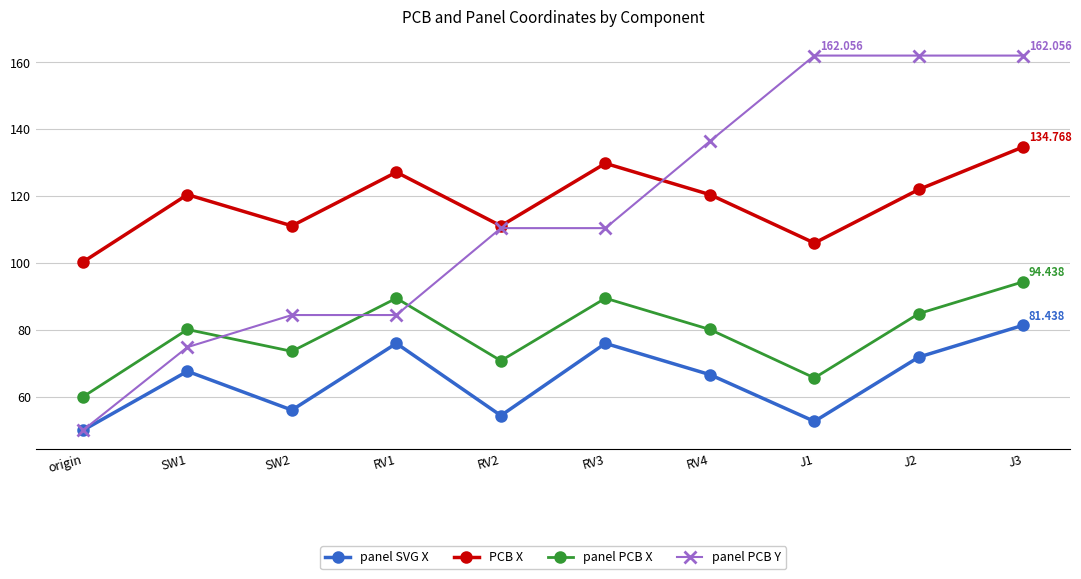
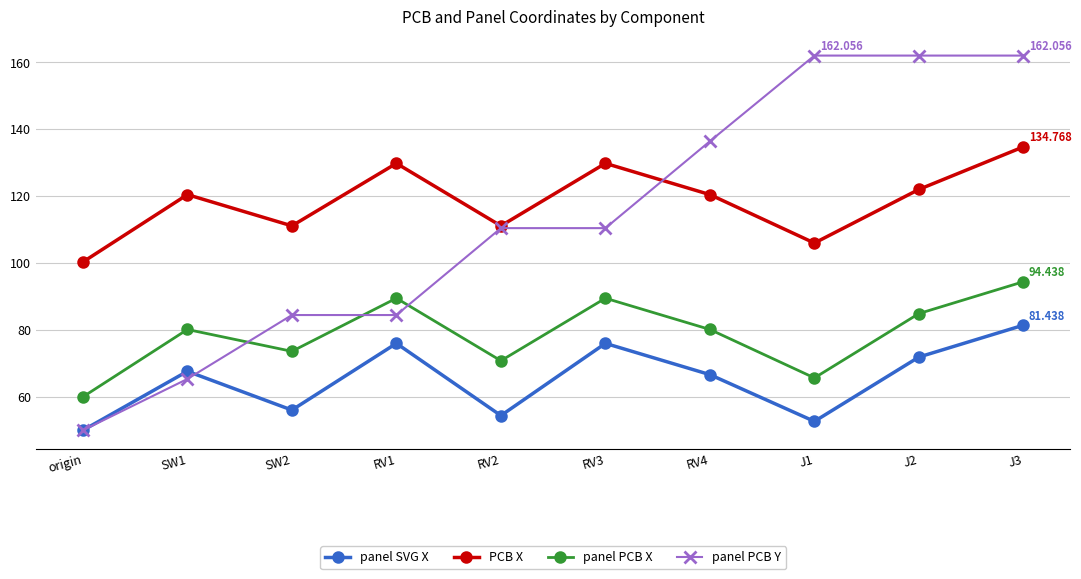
panel PCB Y, SW1: 75 -> 65
PCB X, RV1: 127 -> 130
